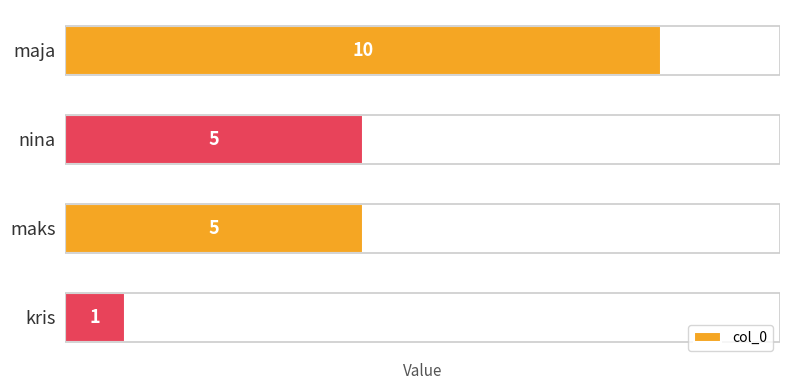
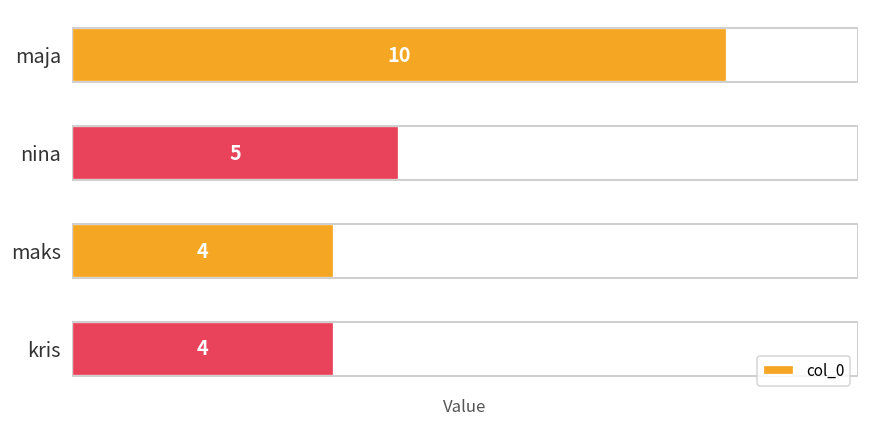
maks: 5 -> 4
kris: 1 -> 4
